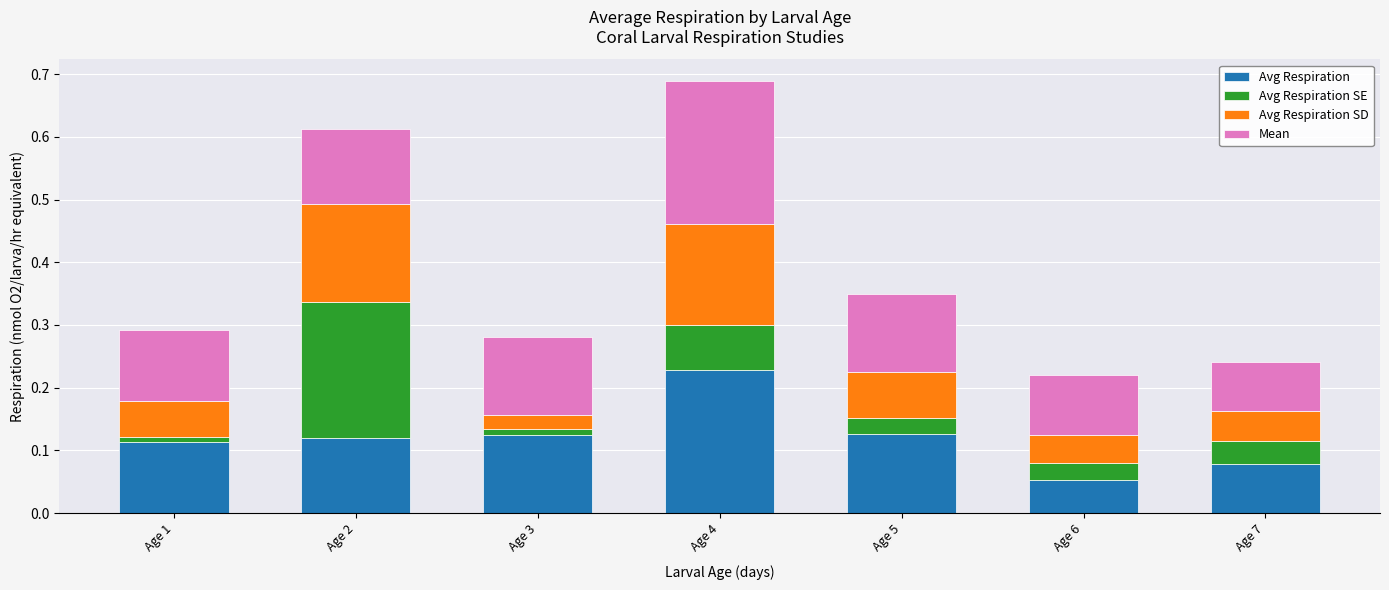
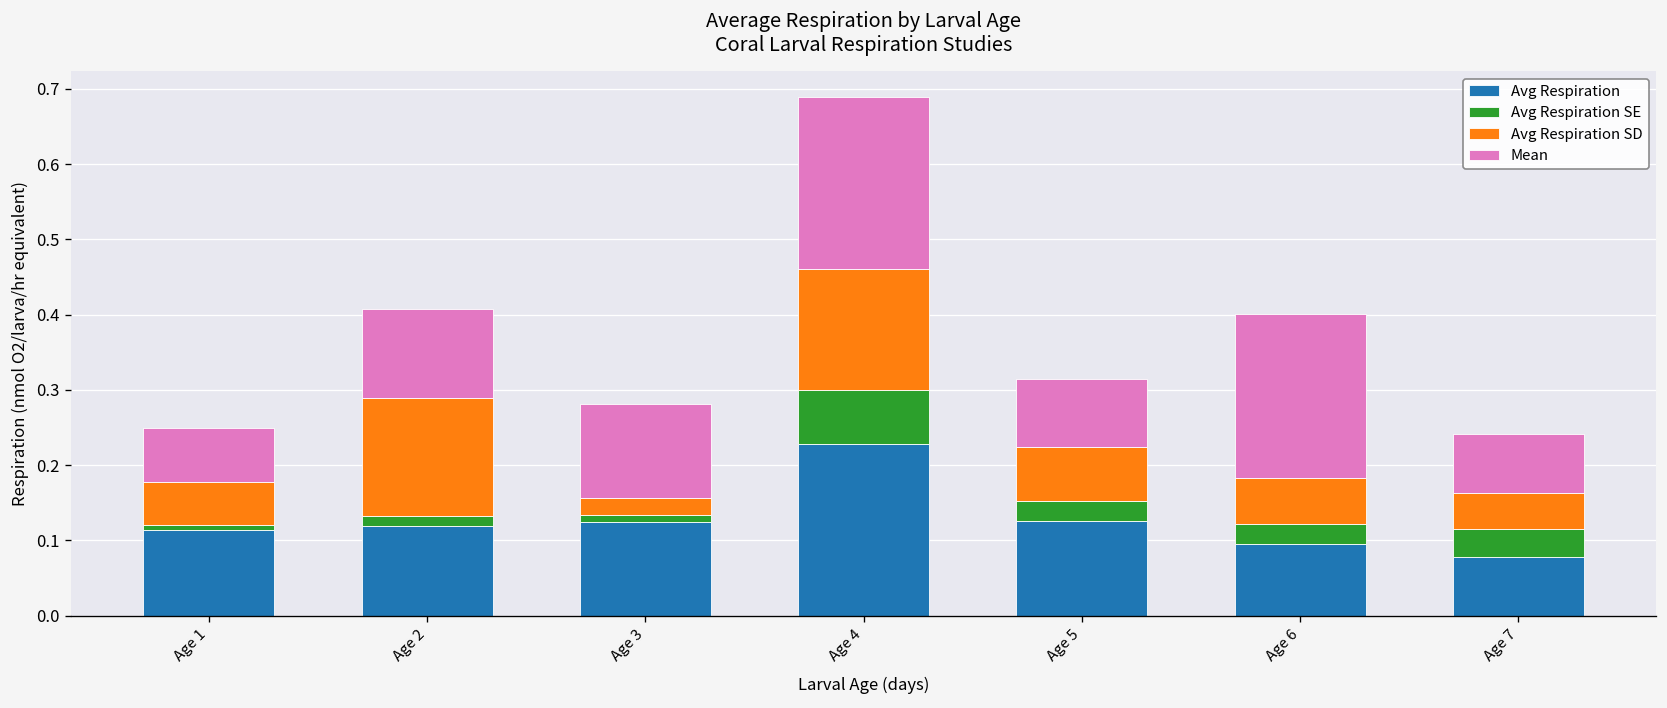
Mean, Age 1: 0.11 -> 0.07
Avg Respiration SE, Age 2: 0.22 -> 0.01
Mean, Age 5: 0.13 -> 0.09
Avg Respiration, Age 6: 0.05 -> 0.09
Avg Respiration SD, Age 6: 0.04 -> 0.06
Mean, Age 6: 0.09 -> 0.22
